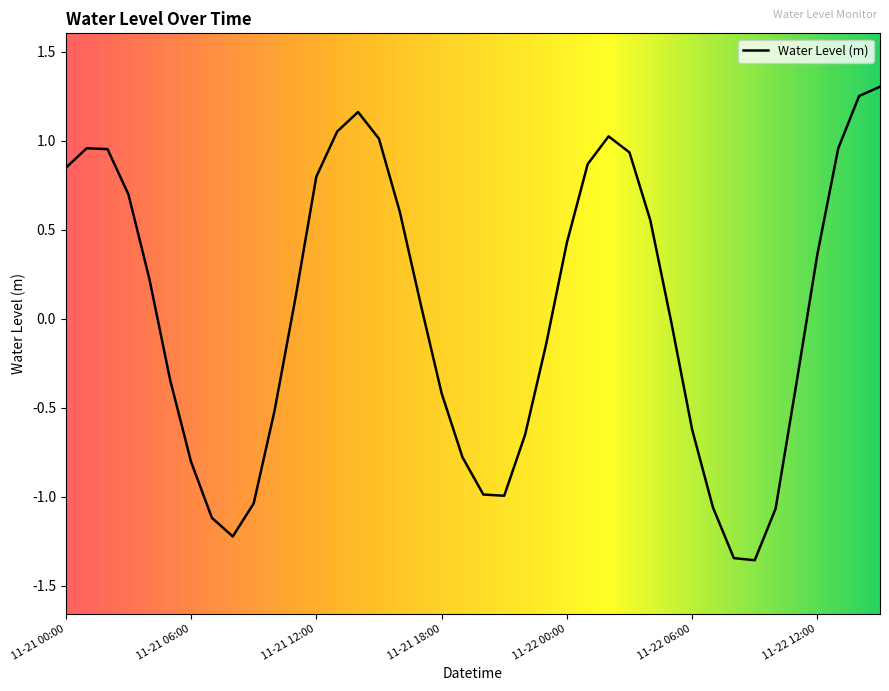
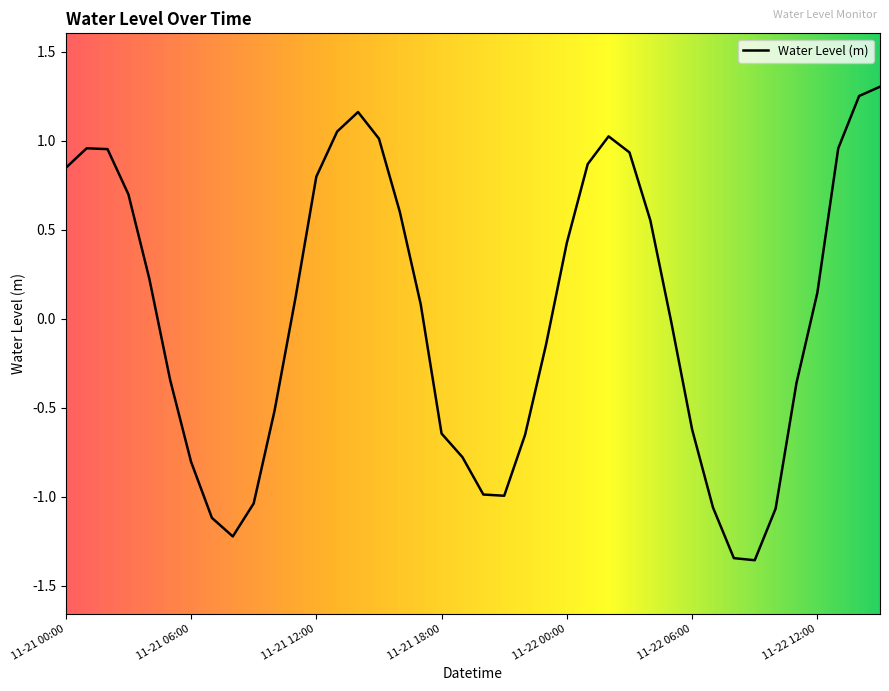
11-21 18:00: -0.42 -> -0.64
11-22 12:00: 0.36 -> 0.15
